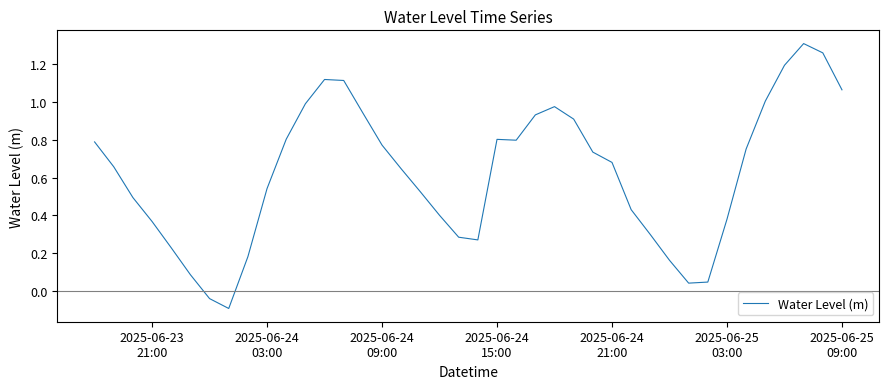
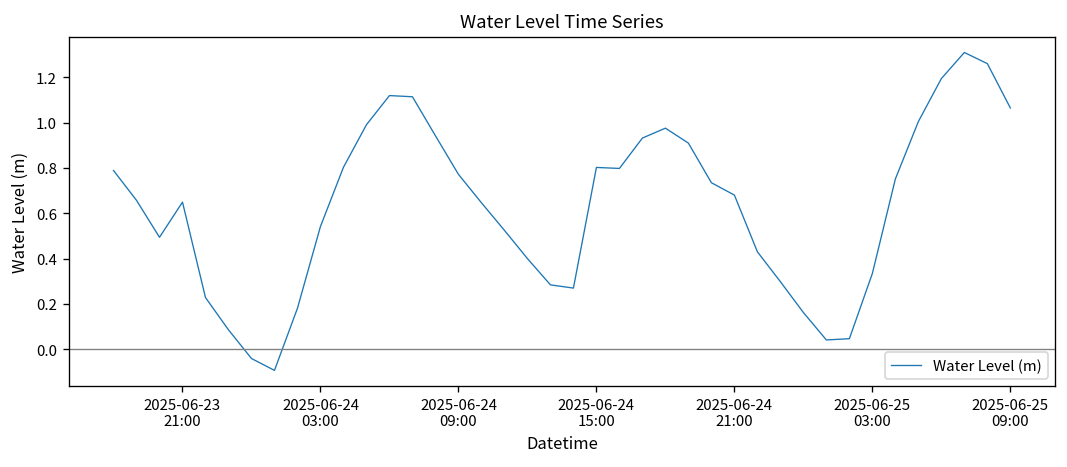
2025-06-23 21:00: 0.37 -> 0.65
2025-06-25 03:00: 0.38 -> 0.33
